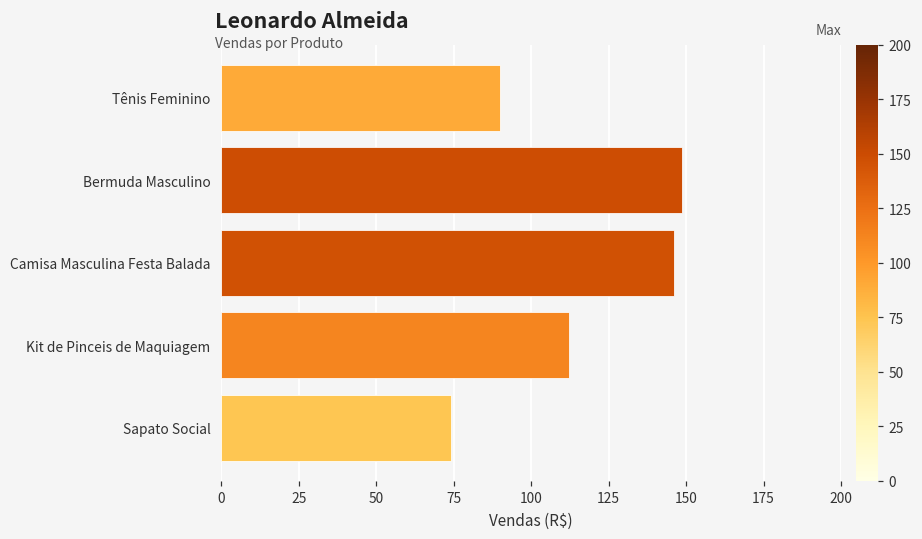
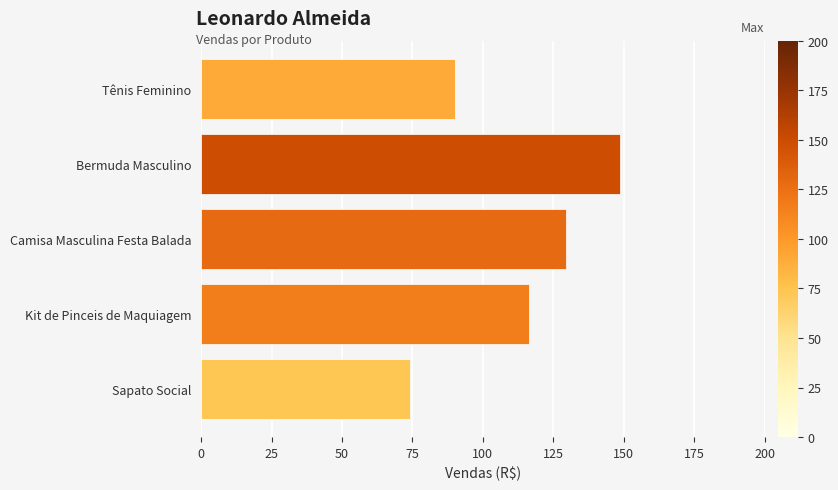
Camisa Masculina Festa Balada: 146 -> 129
Kit de Pinceis de Maquiagem: 112 -> 117
